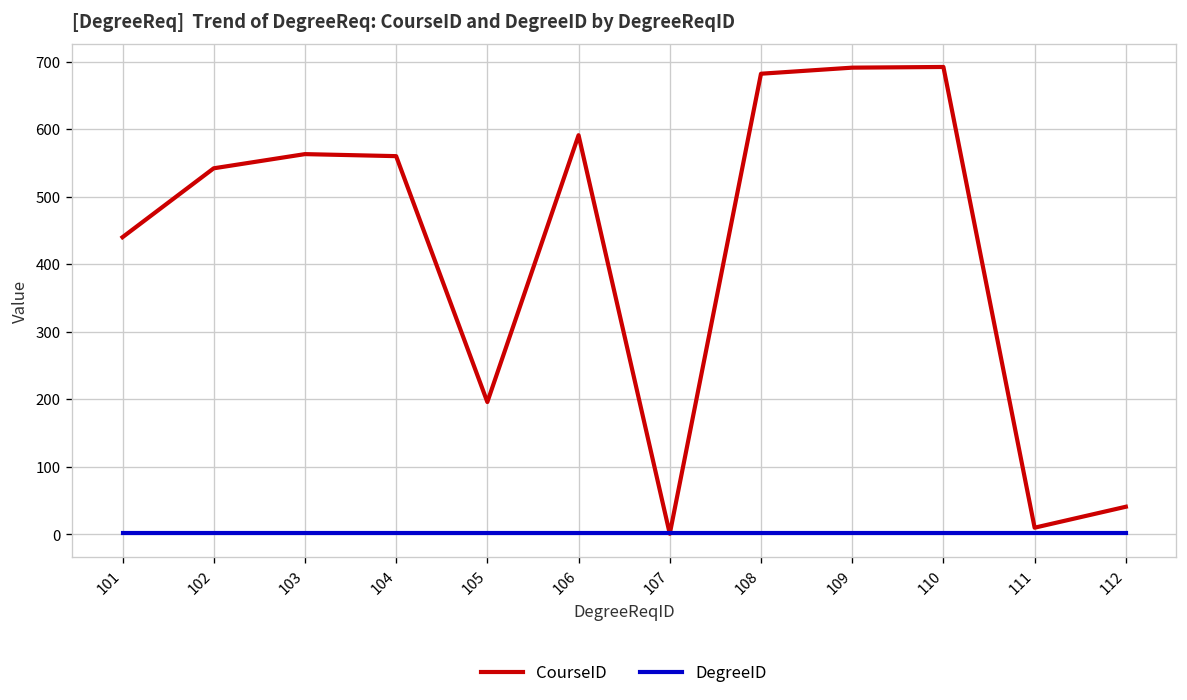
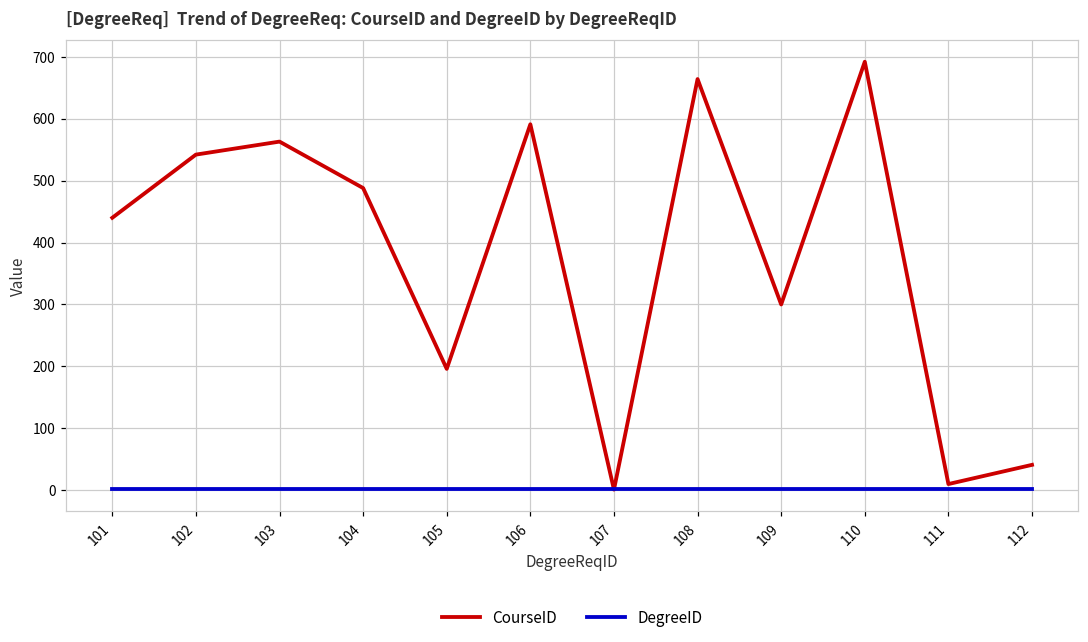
CourseID, 104: 560 -> 490
CourseID, 108: 680 -> 660
CourseID, 109: 690 -> 300
